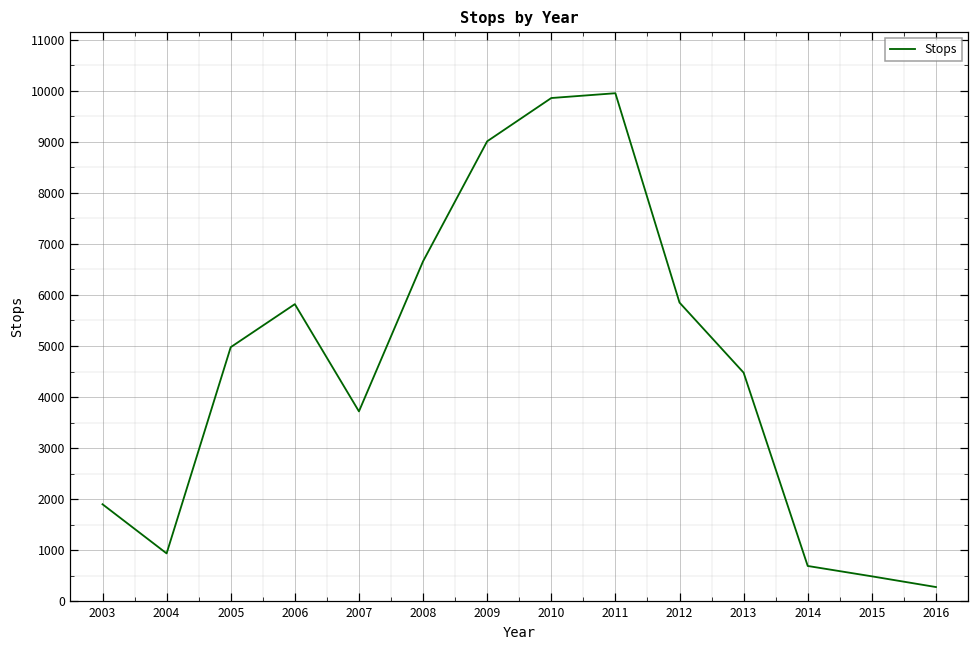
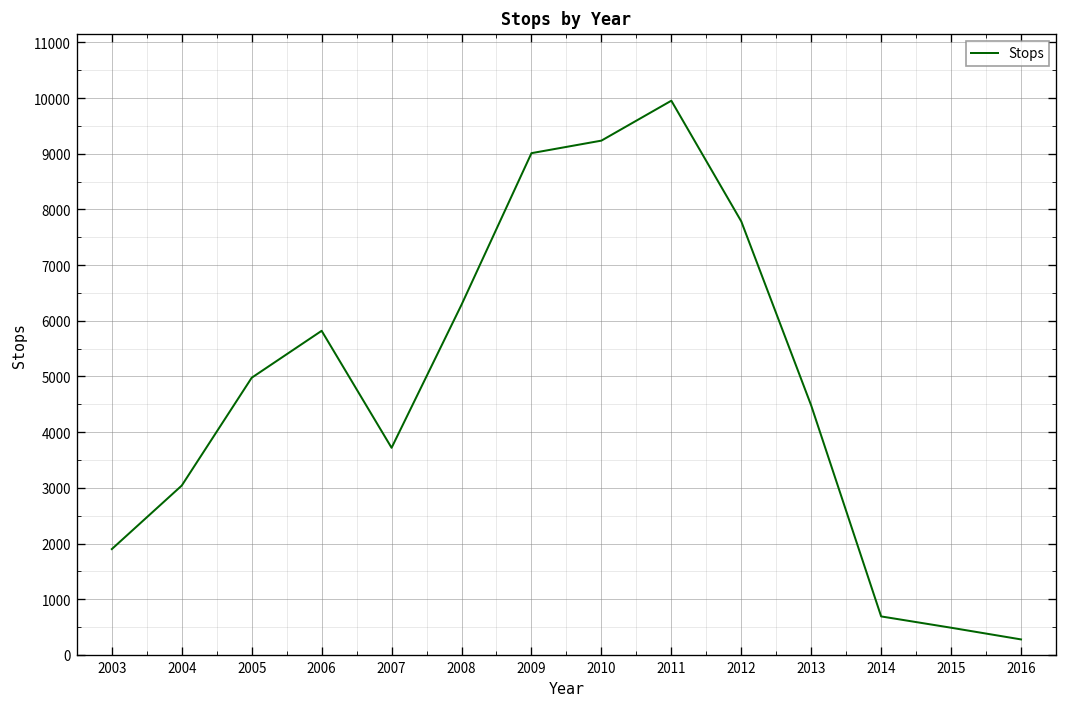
2004: 900 -> 3000
2008: 6700 -> 6300
2010: 9900 -> 9200
2012: 5900 -> 7800
